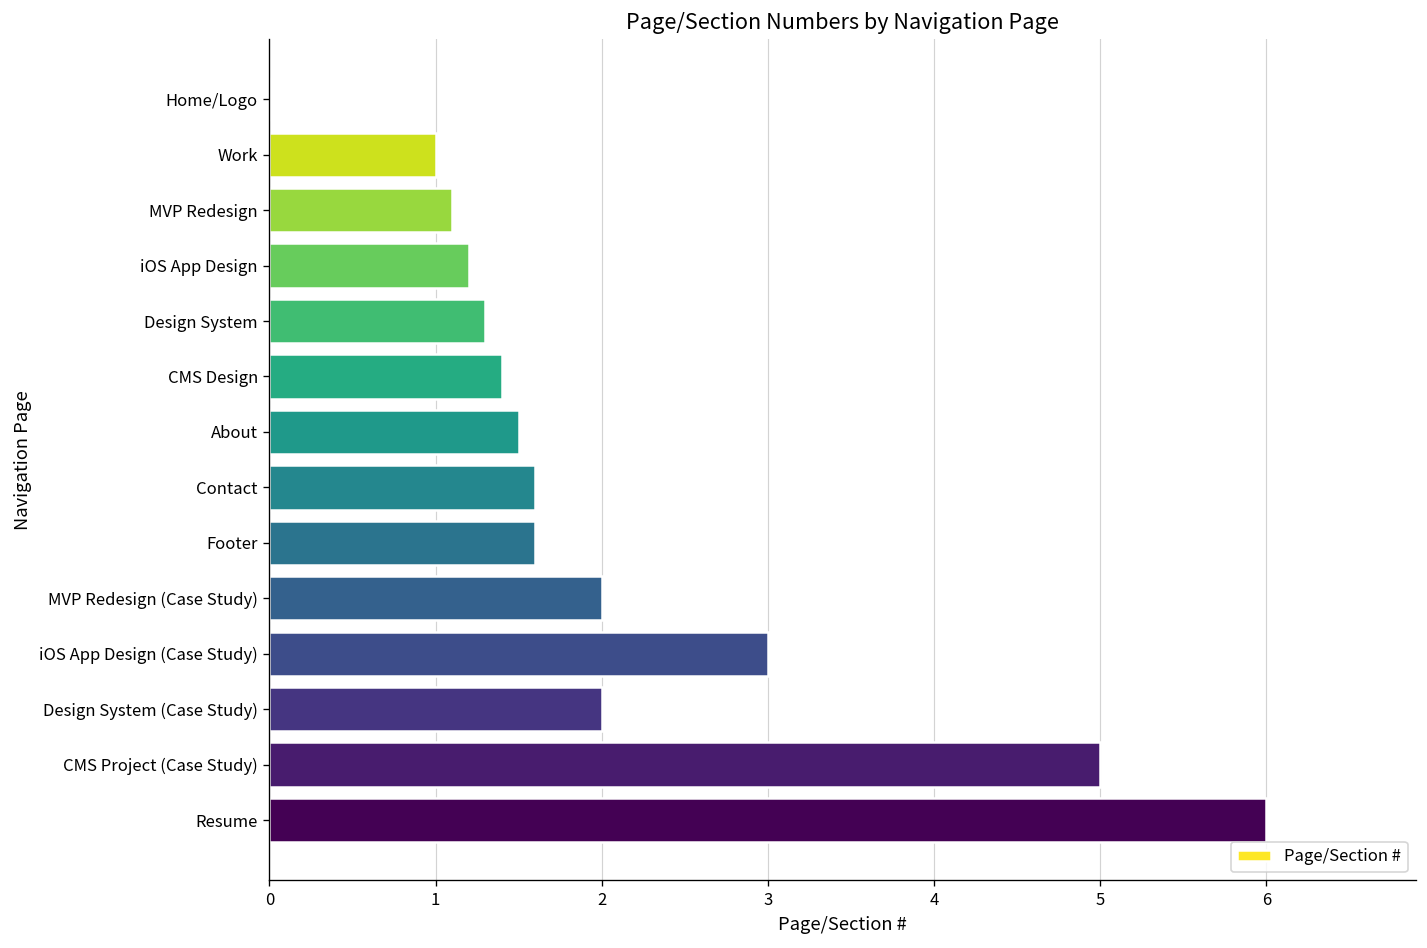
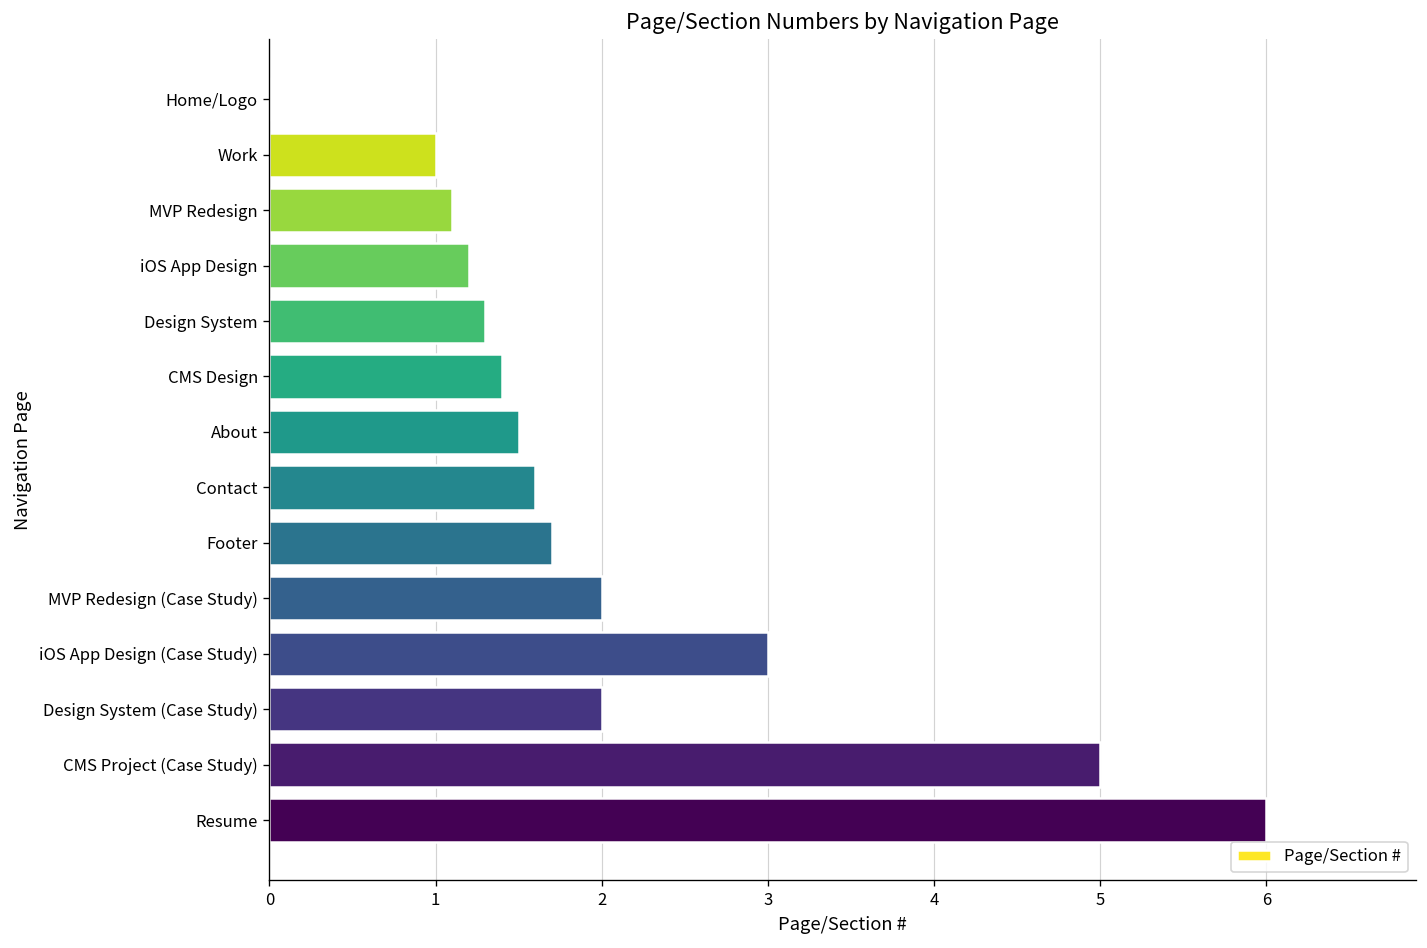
Footer: 1.6 -> 1.7
